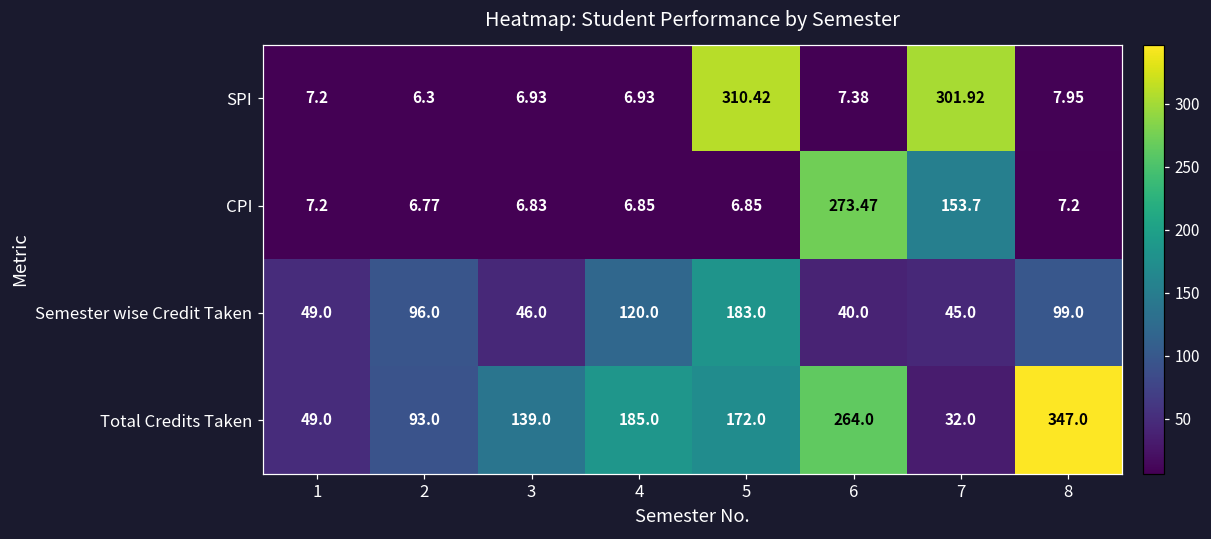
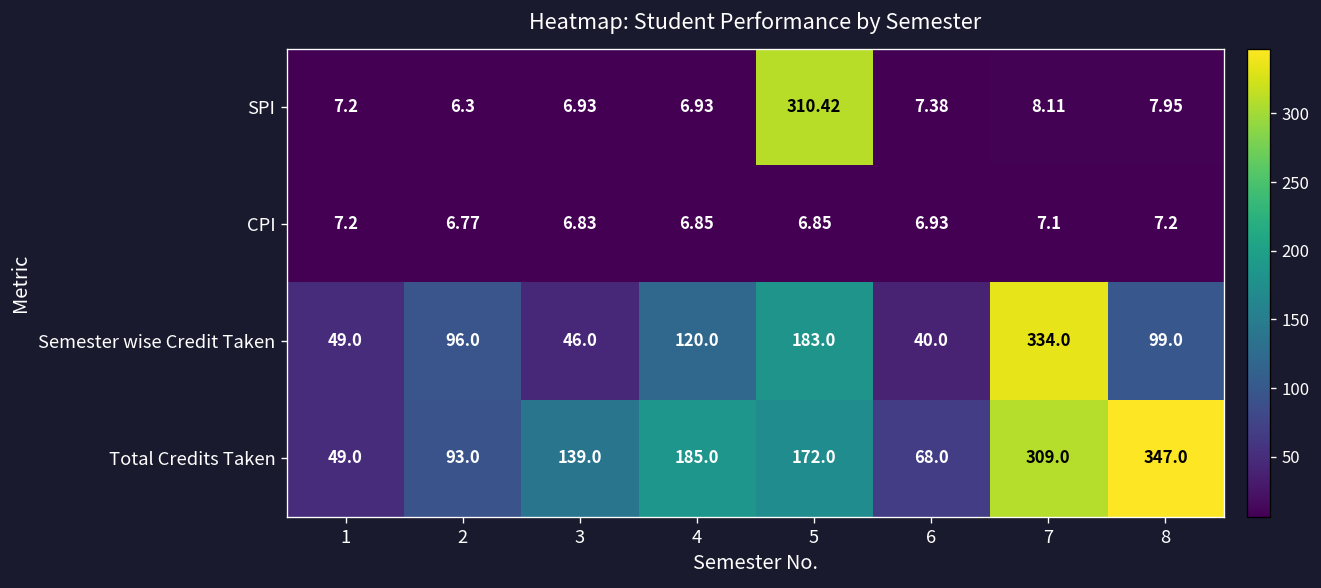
SPI, 7: 301.92 -> 8.11
CPI, 6: 273.47 -> 6.93
CPI, 7: 153.7 -> 7.1
Semester wise Credit Taken, 7: 45.0 -> 334.0
Total Credits Taken, 6: 264.0 -> 68.0
Total Credits Taken, 7: 32.0 -> 309.0
